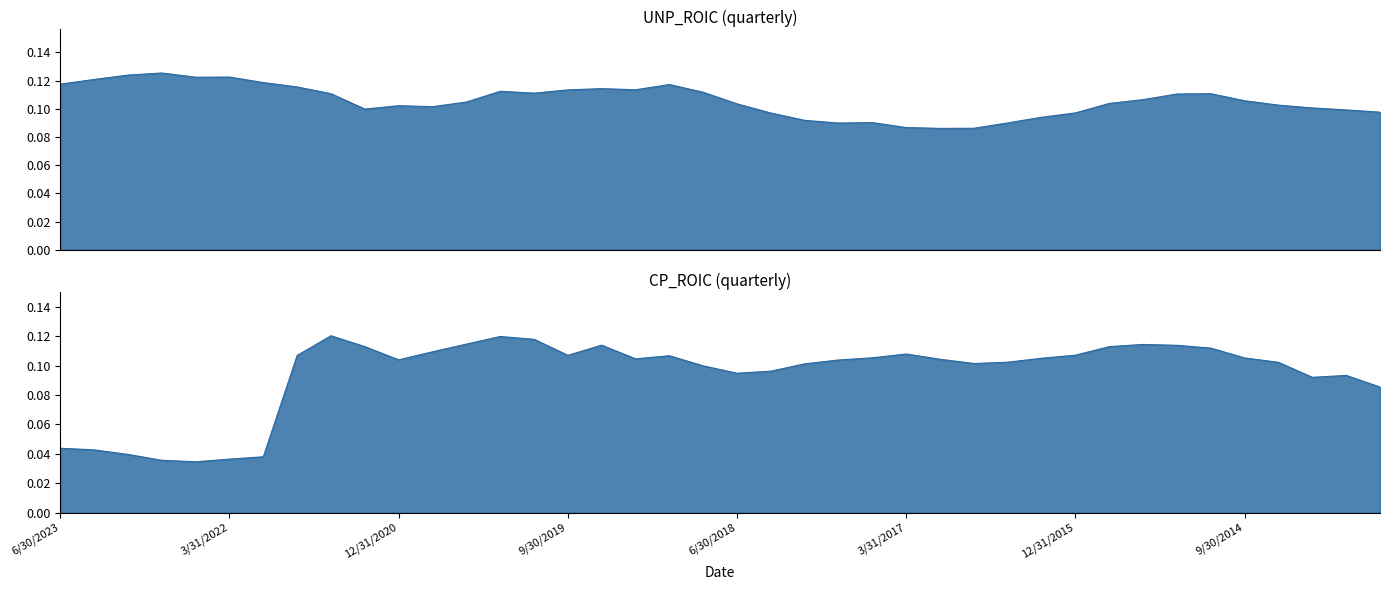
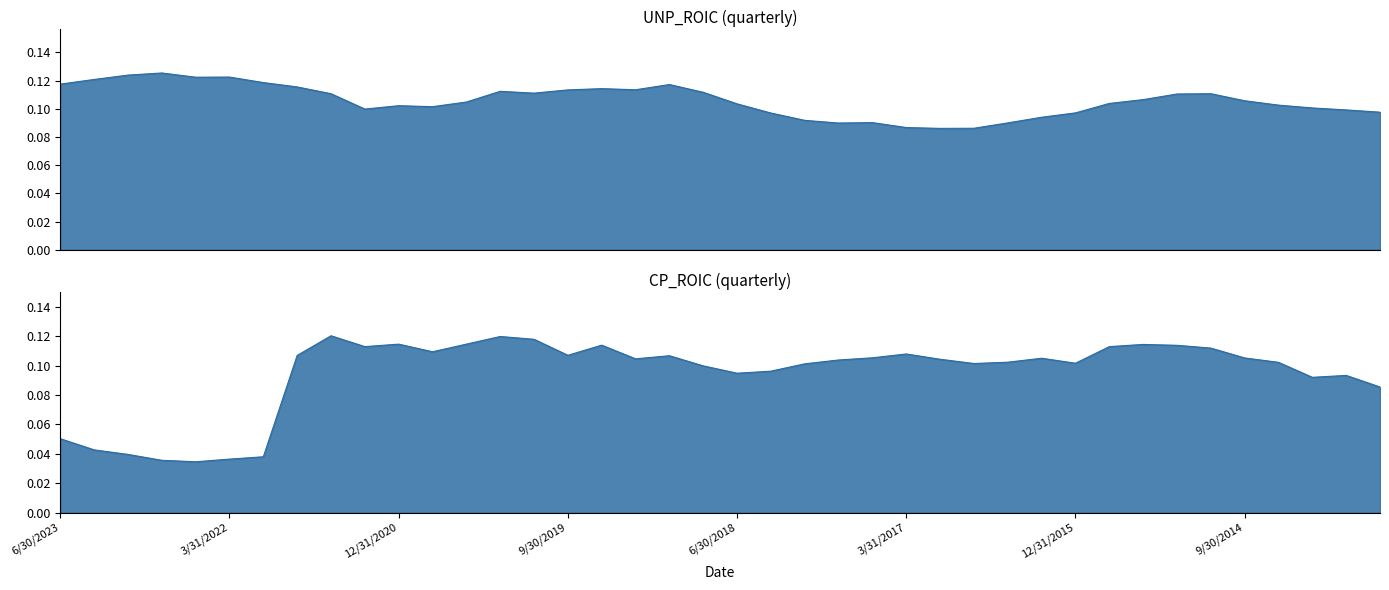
CP_ROIC (quarterly), 6/30/2023: 0.044 -> 0.050
CP_ROIC (quarterly), 12/31/2020: 0.104 -> 0.115
CP_ROIC (quarterly), 12/31/2015: 0.107 -> 0.102
